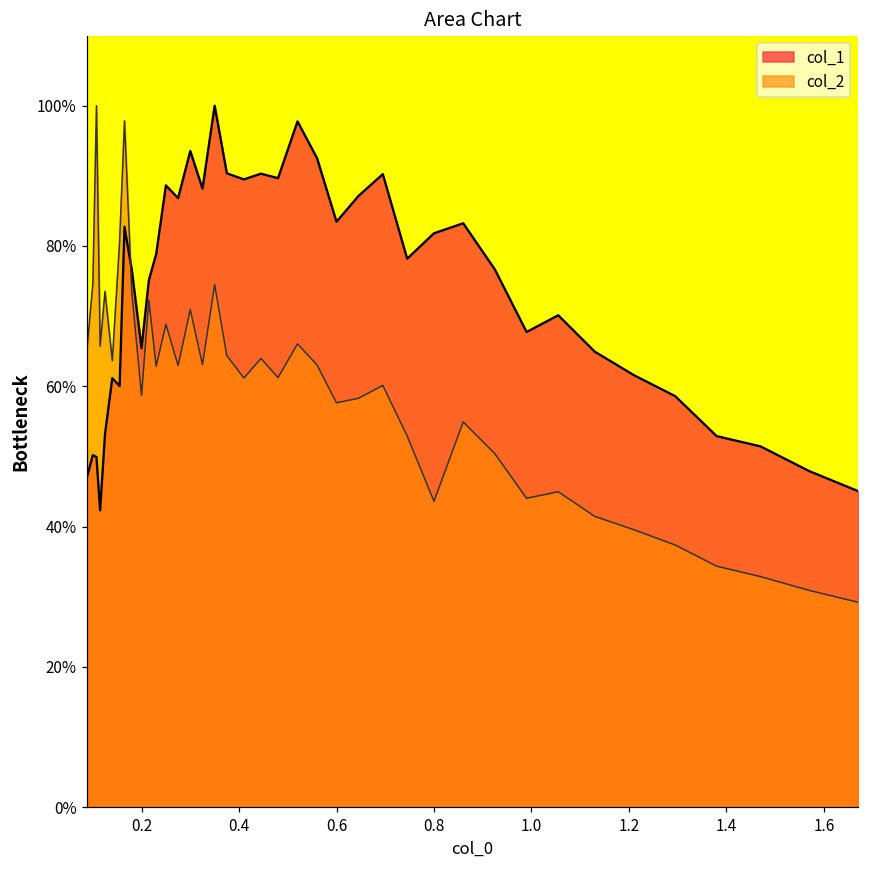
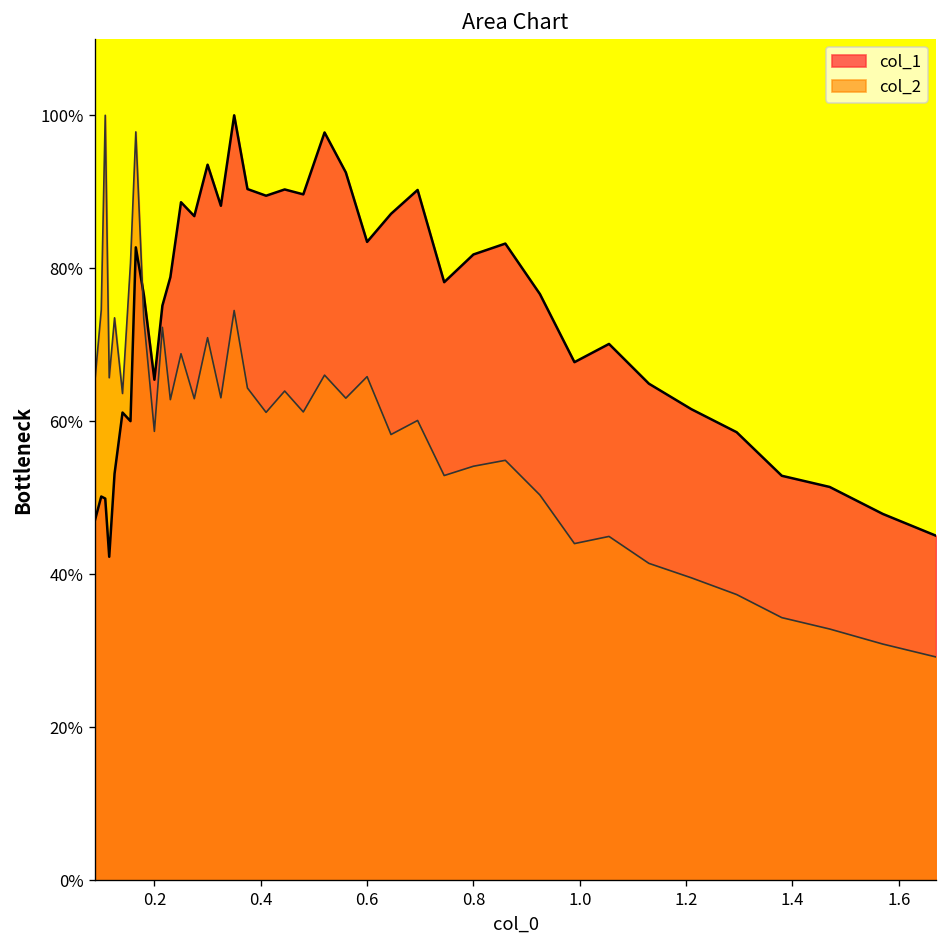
col_2, 0.6: 58% -> 66%
col_2, 0.8: 44% -> 54%
